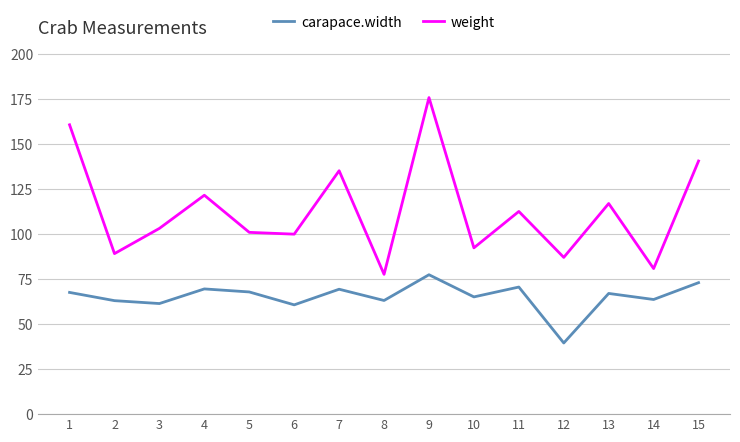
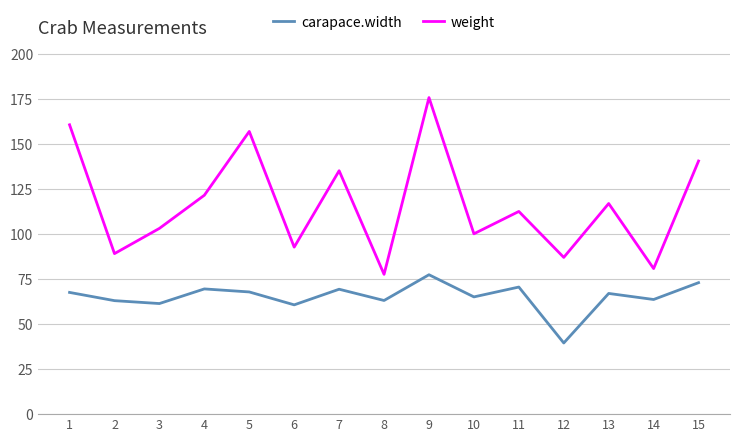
weight, 5: 101 -> 157
weight, 6: 100 -> 93
weight, 10: 92 -> 100
